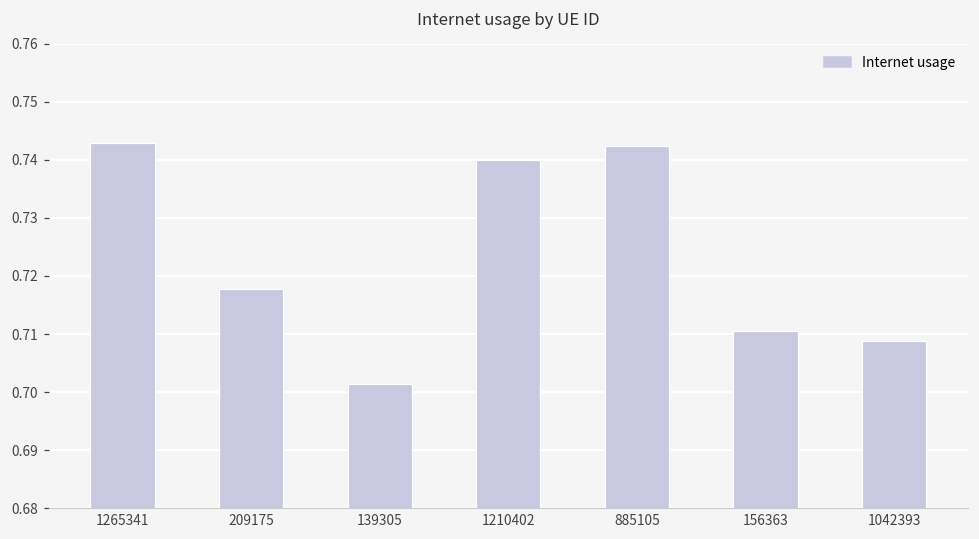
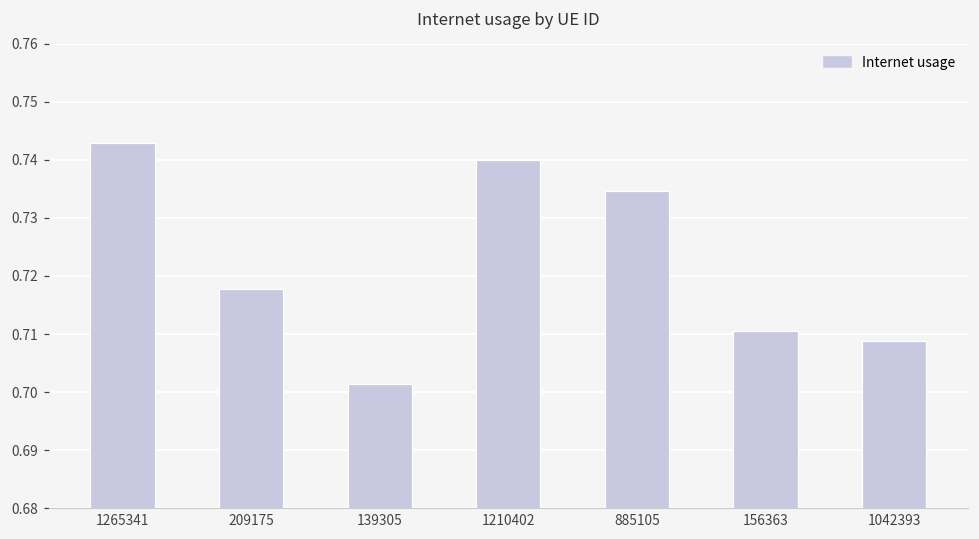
885105: 0.742 -> 0.735
